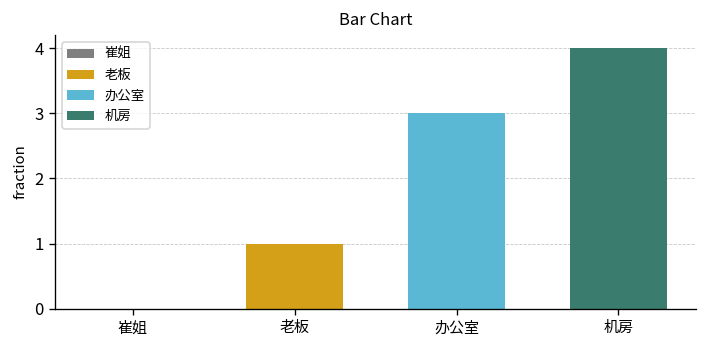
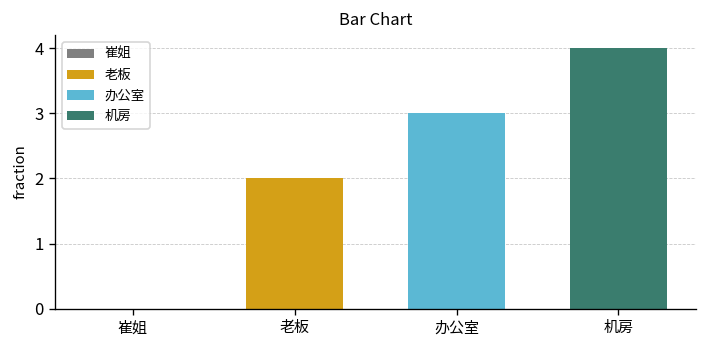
老板: 1 -> 2
